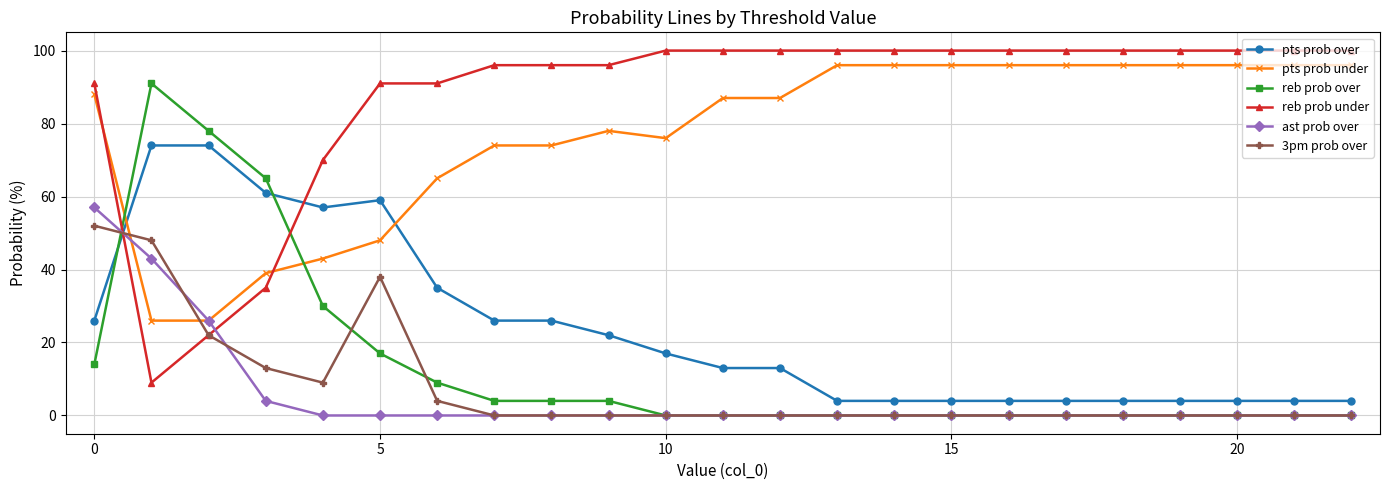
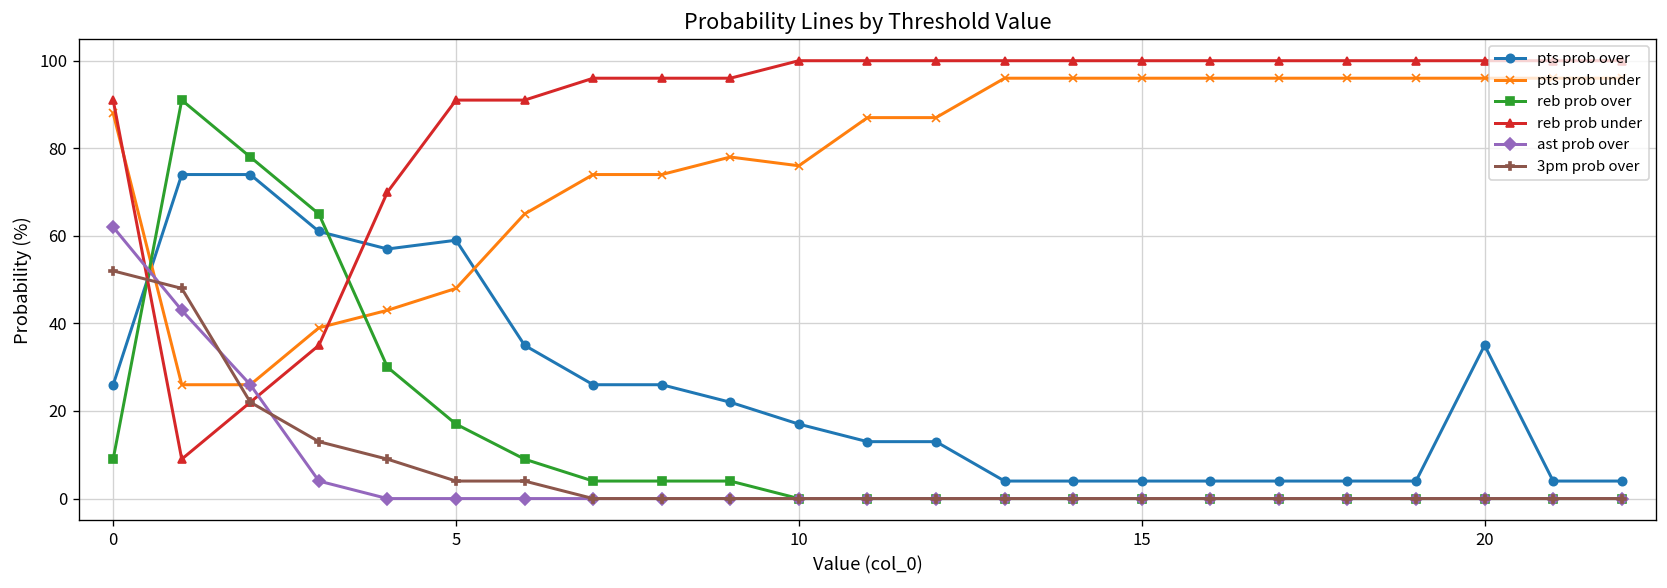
reb prob over, 0: 14 -> 9
ast prob over, 0: 57 -> 62
3pm prob over, 5: 38 -> 4
pts prob over, 20: 4 -> 35
